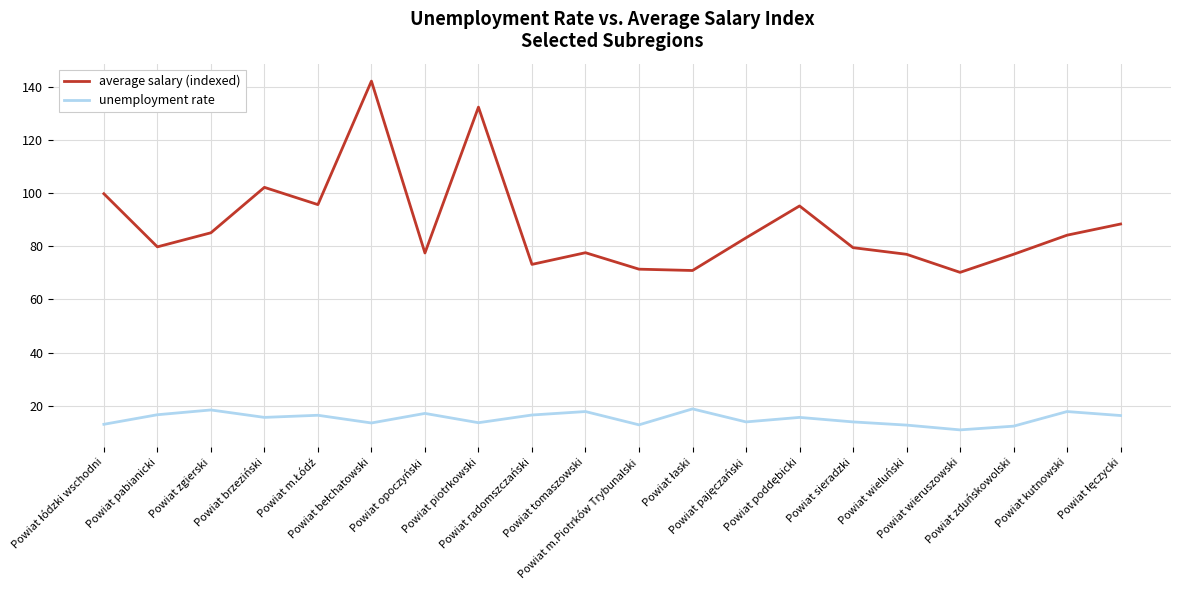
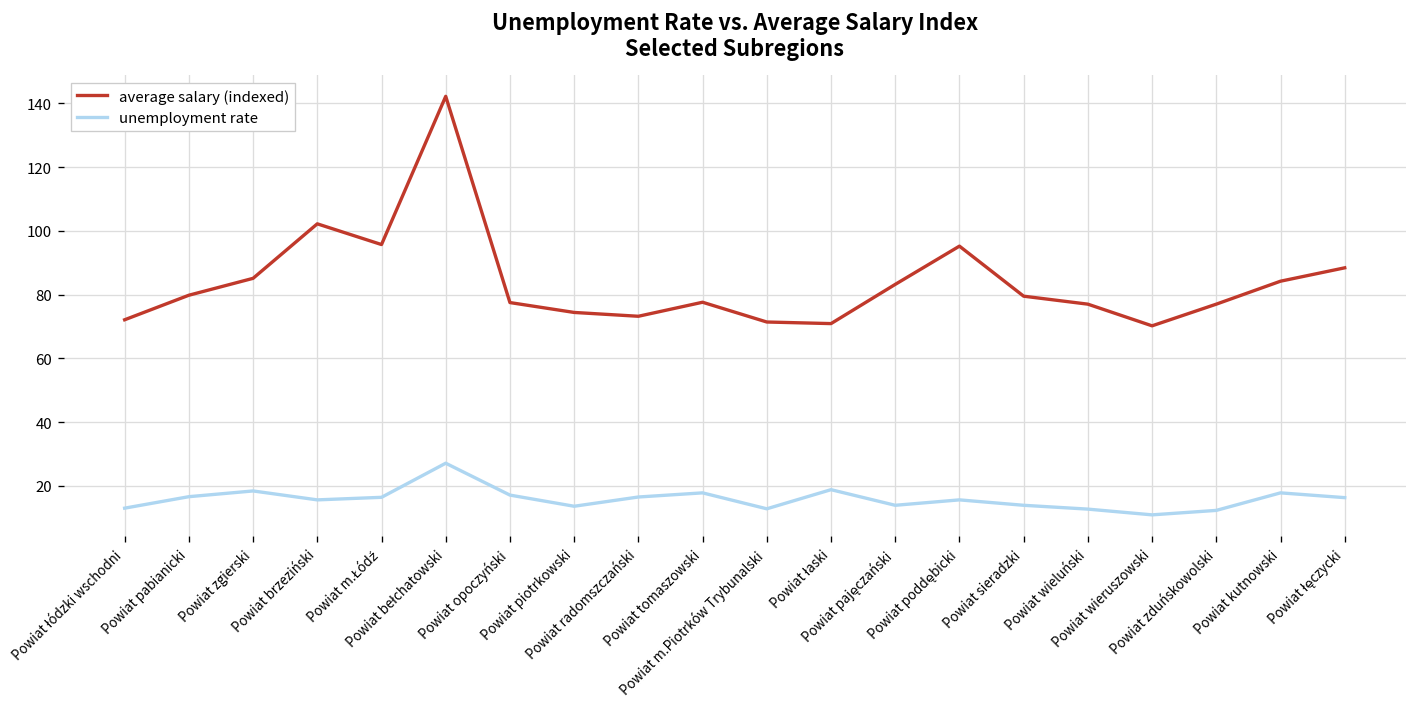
average salary (indexed), Powiat łódzki wschodni: 100 -> 72
unemployment rate, Powiat bełchatowski: 14 -> 27
average salary (indexed), Powiat piotrkowski: 132 -> 74
